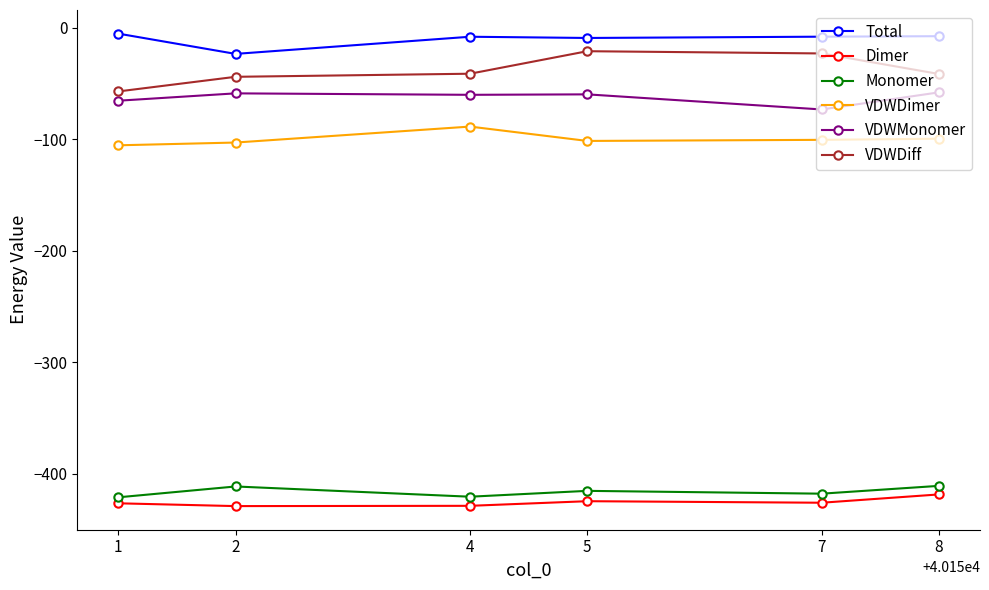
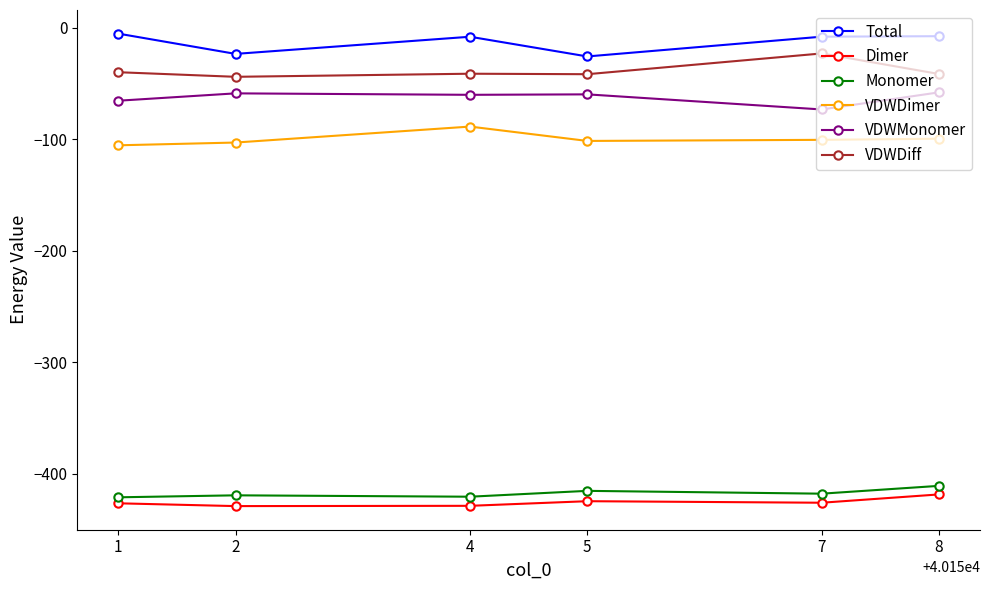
VDWDiff, 1: -57 -> -40
Monomer, 2: -411 -> -419
Total, 5: -9 -> -26
VDWDiff, 5: -21 -> -42
